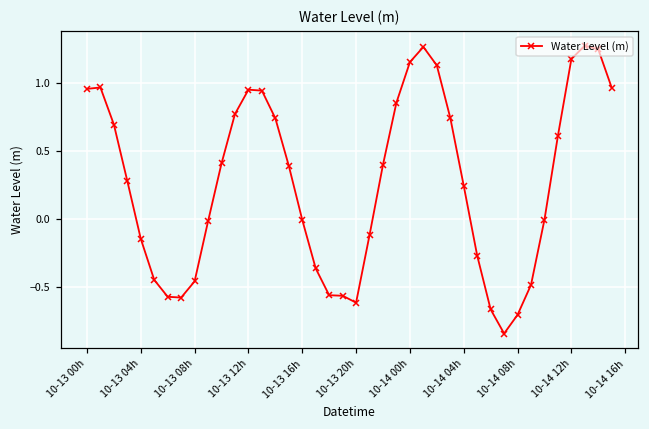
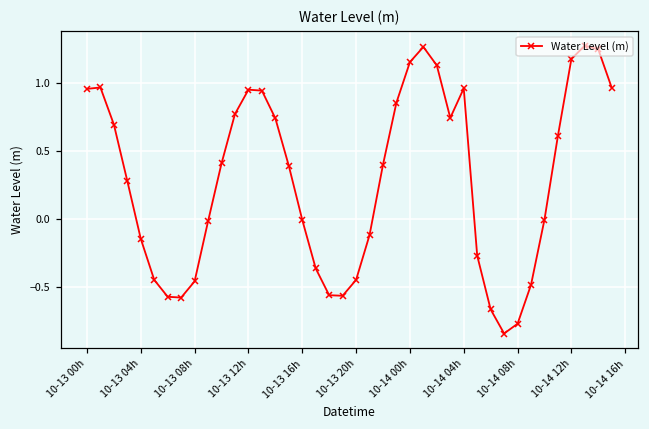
10-13 20h: -0.61 -> -0.44
10-14 04h: 0.25 -> 0.96
10-14 08h: -0.70 -> -0.77
